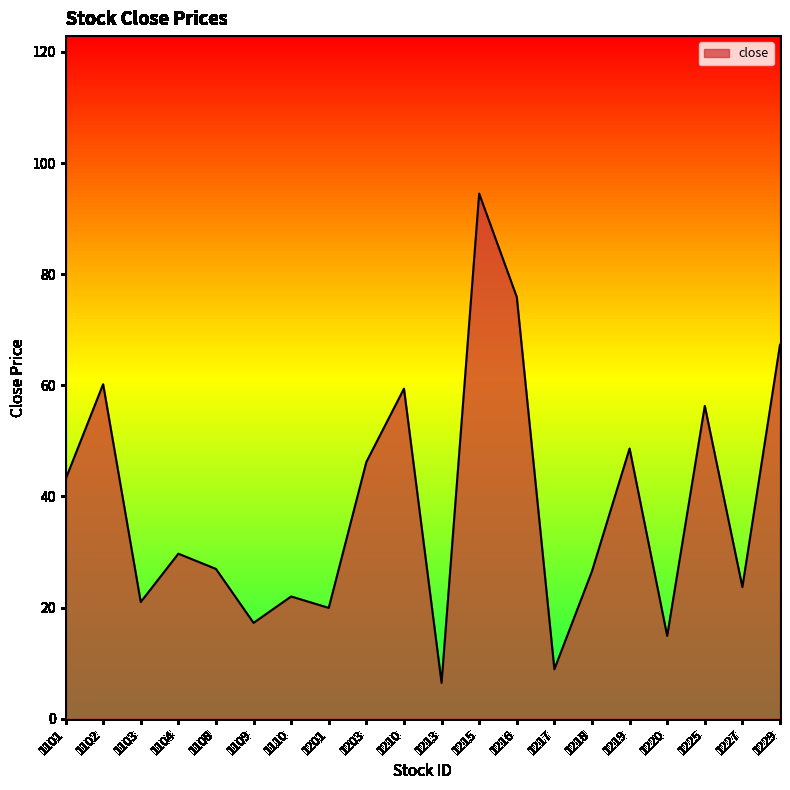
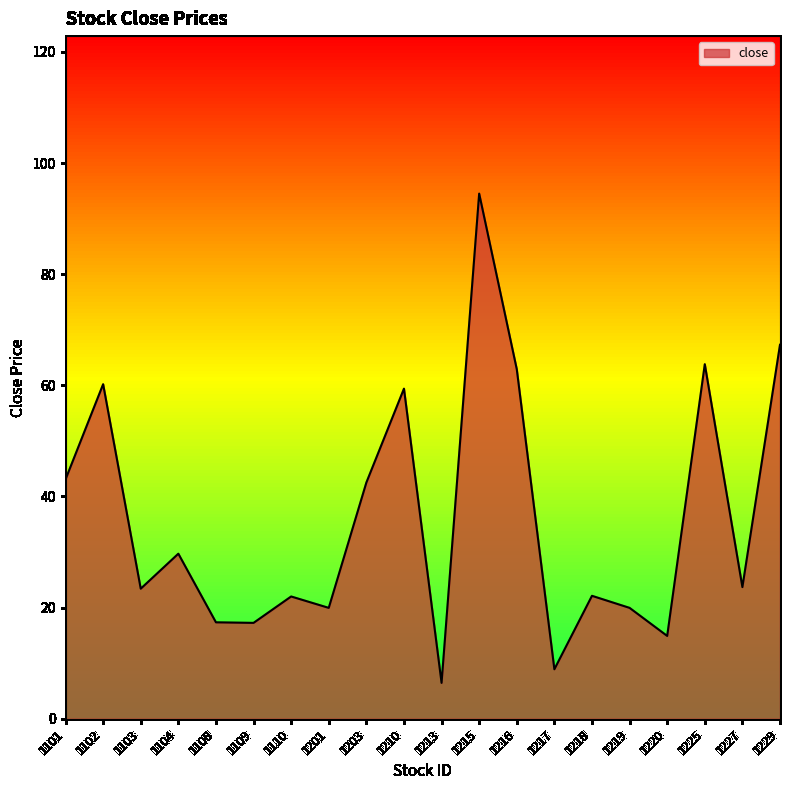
1103: 21 -> 23
1108: 27 -> 17
1203: 46 -> 43
1216: 76 -> 63
1218: 27 -> 22
1219: 49 -> 20
1225: 56 -> 64
